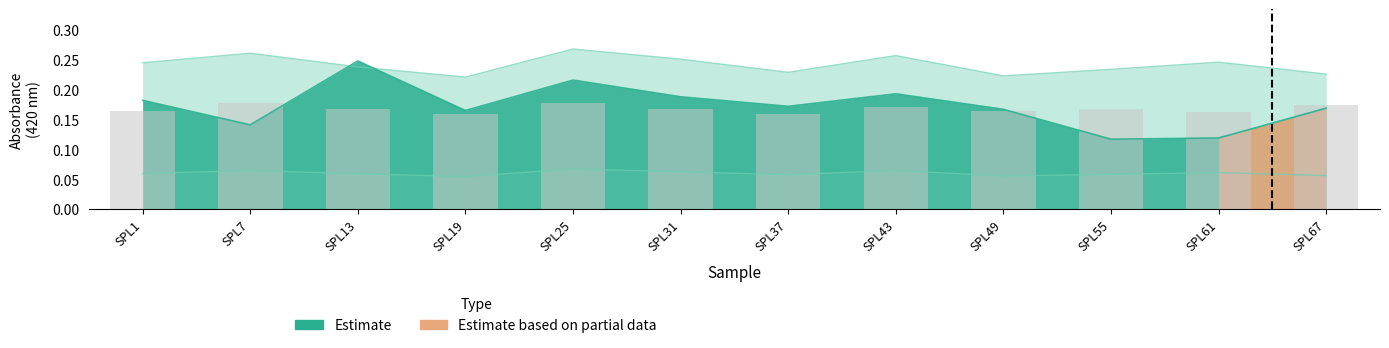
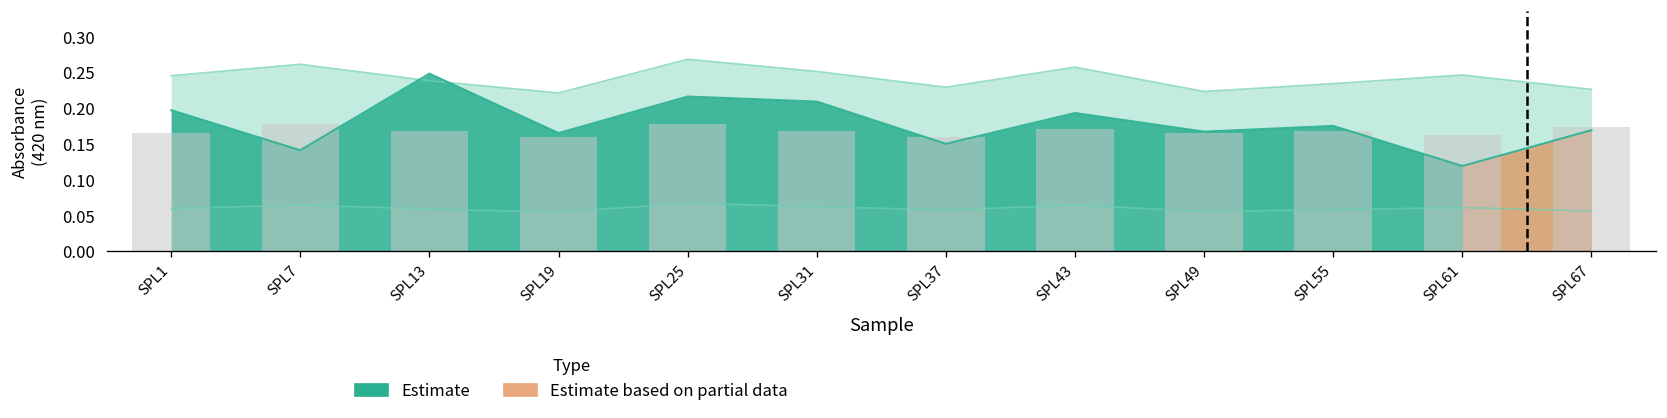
Estimate, SPL1: 0.18 -> 0.20
Estimate, SPL31: 0.19 -> 0.21
Estimate, SPL37: 0.17 -> 0.15
Estimate, SPL55: 0.12 -> 0.18
